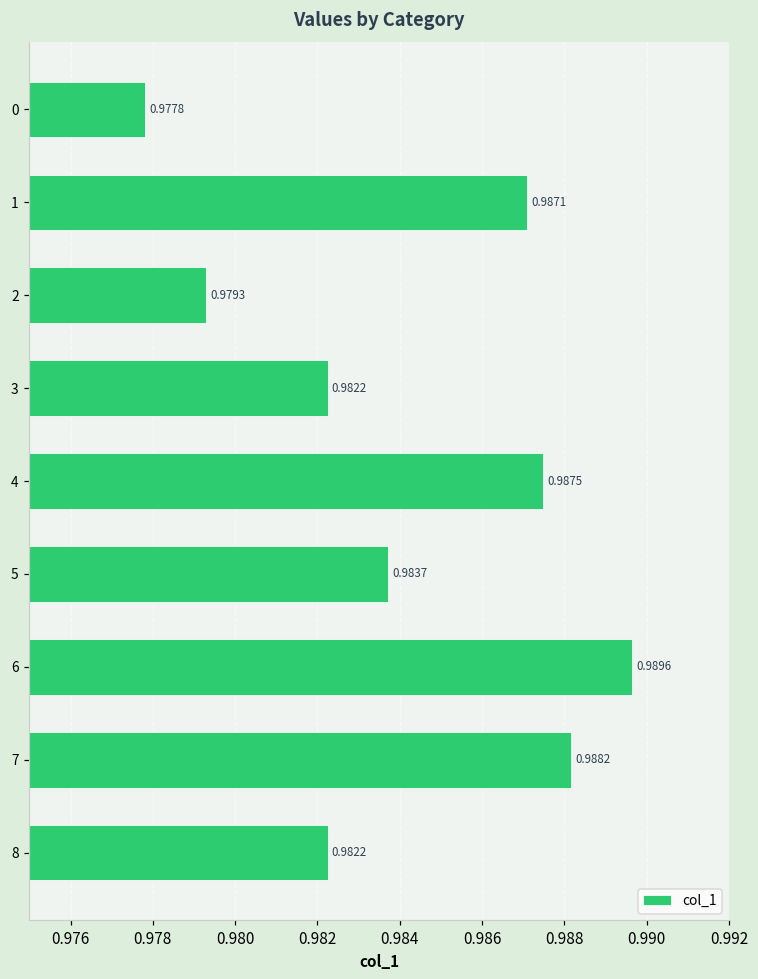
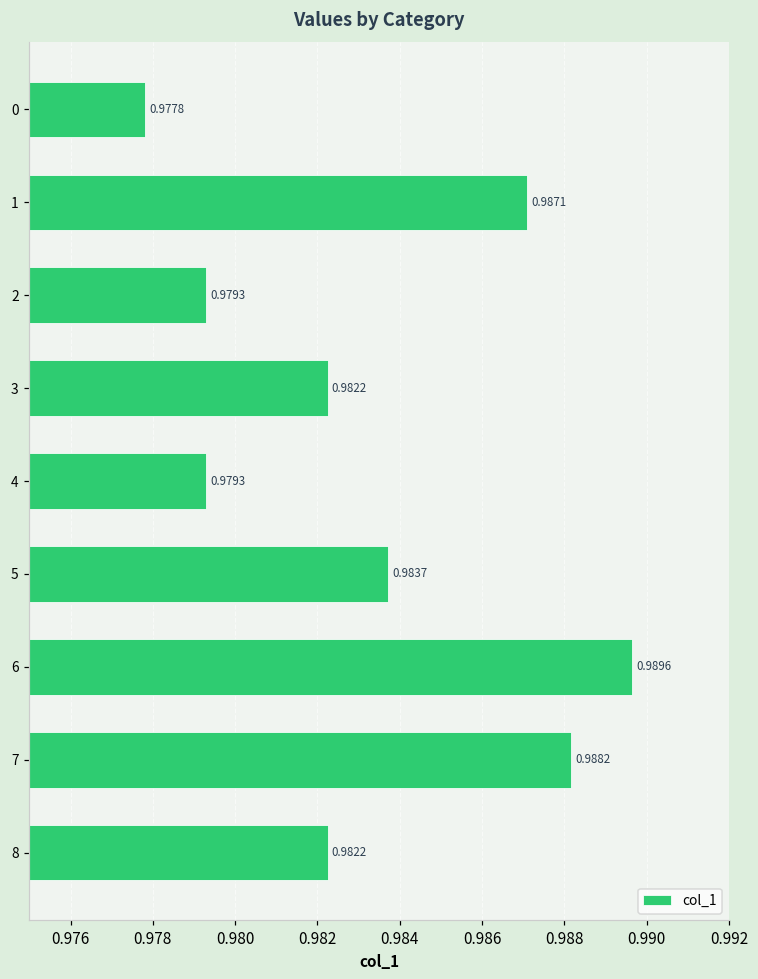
4: 0.9875 -> 0.9793
